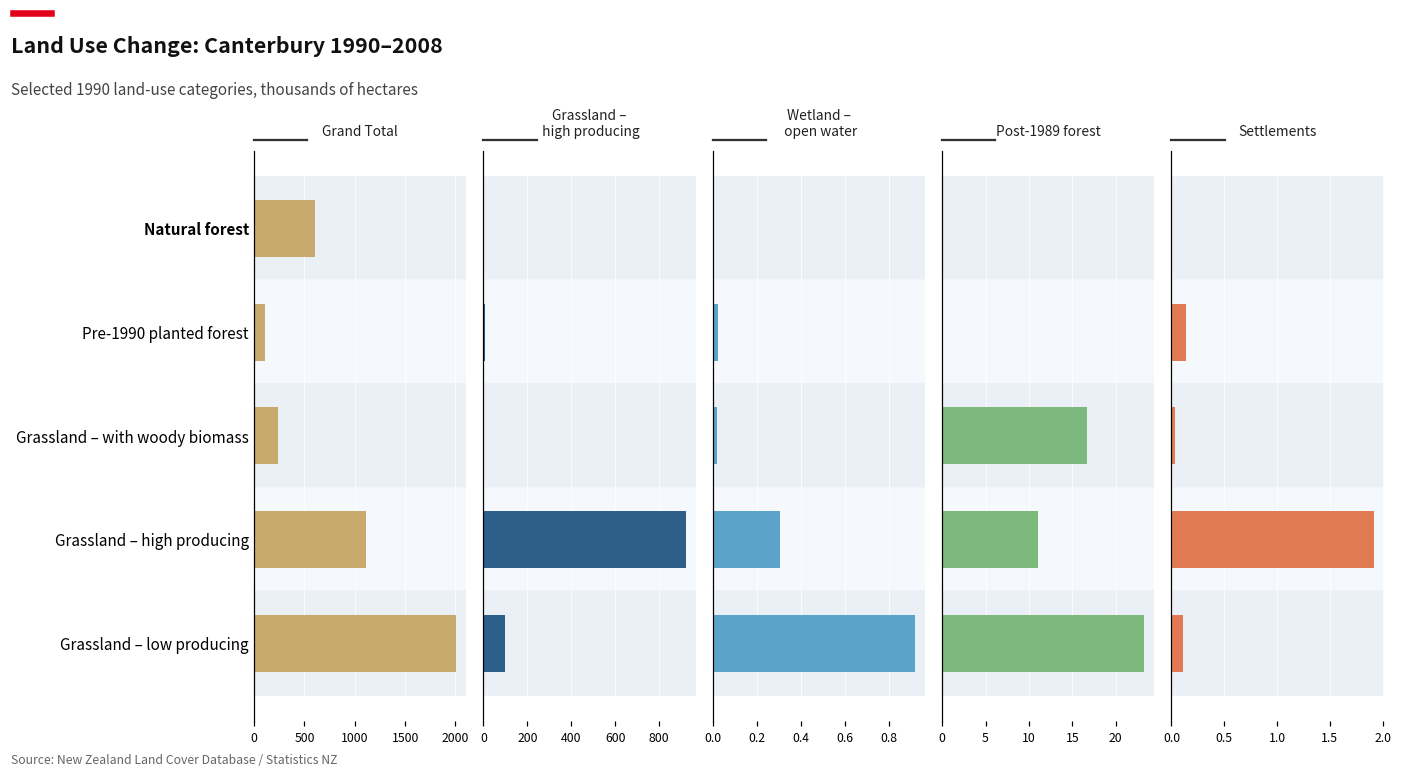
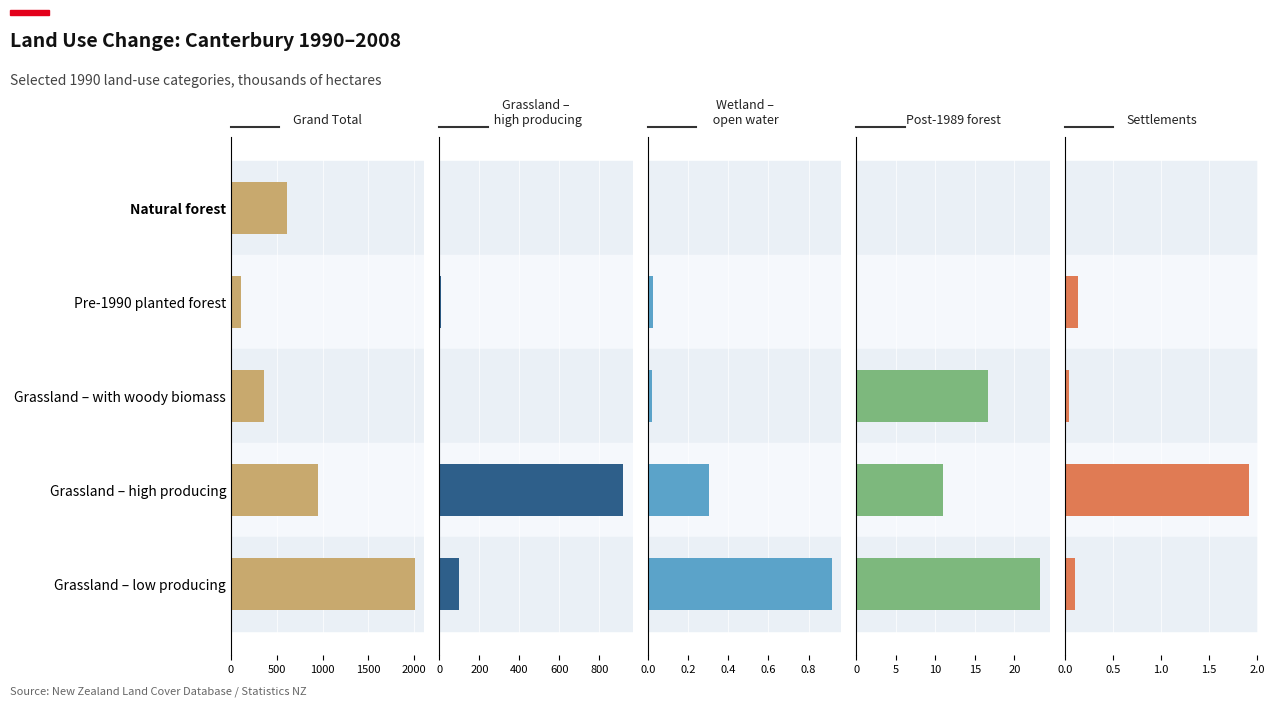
Grand Total, Grassland – with woody biomass: 200 -> 400
Grand Total, Grassland – high producing: 1100 -> 900
